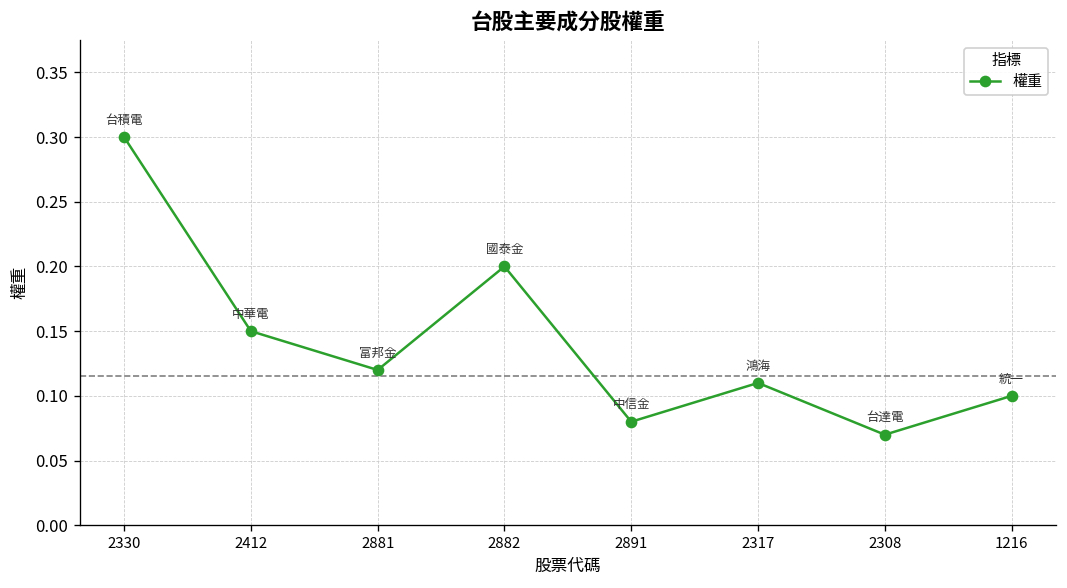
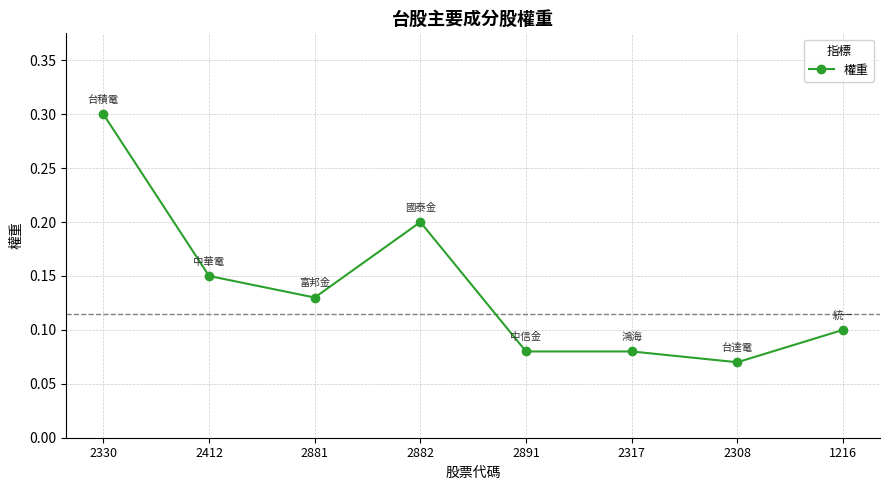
2881: 0.12 -> 0.13
2317: 0.11 -> 0.08
